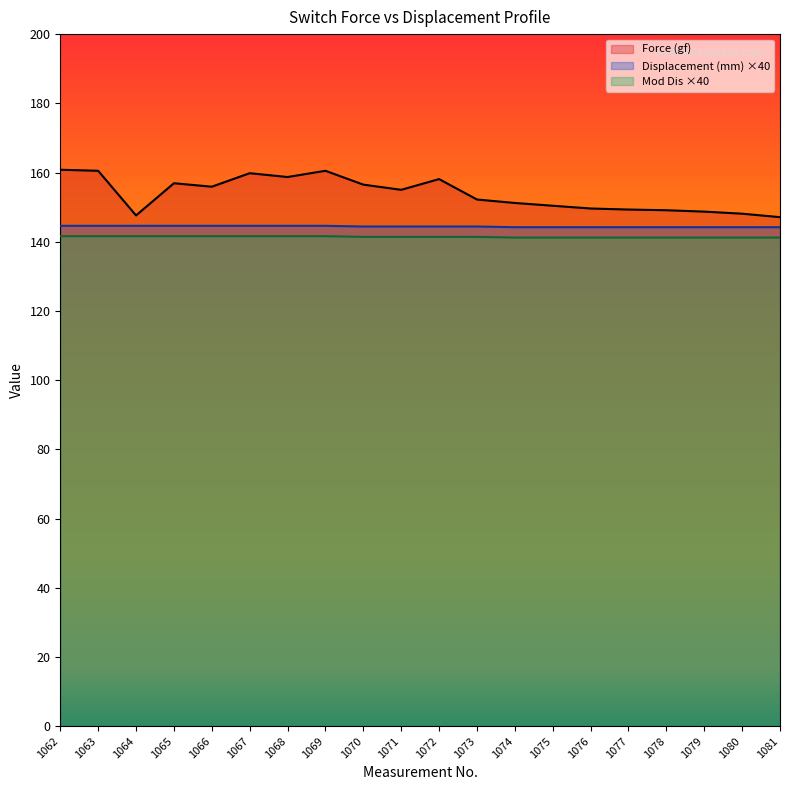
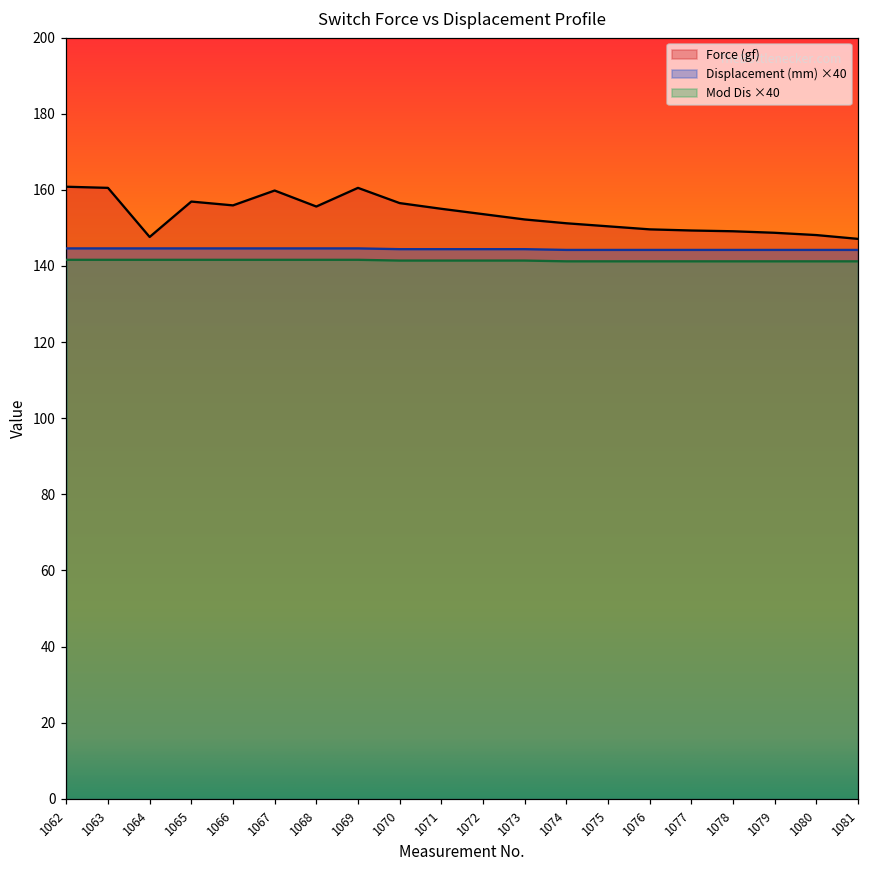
Force (gf), 1068: 159 -> 156
Force (gf), 1072: 158 -> 154
